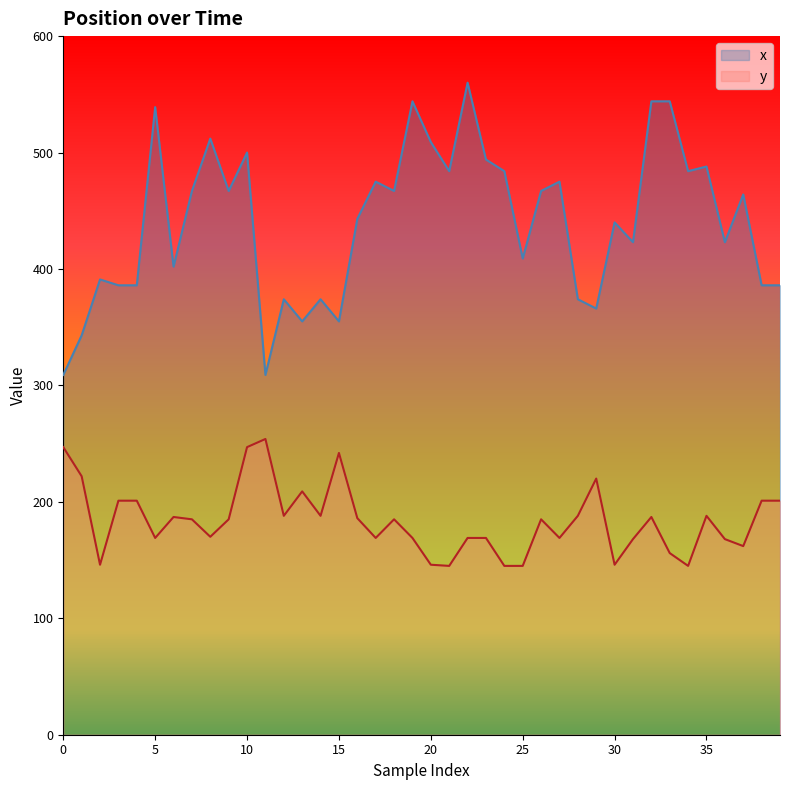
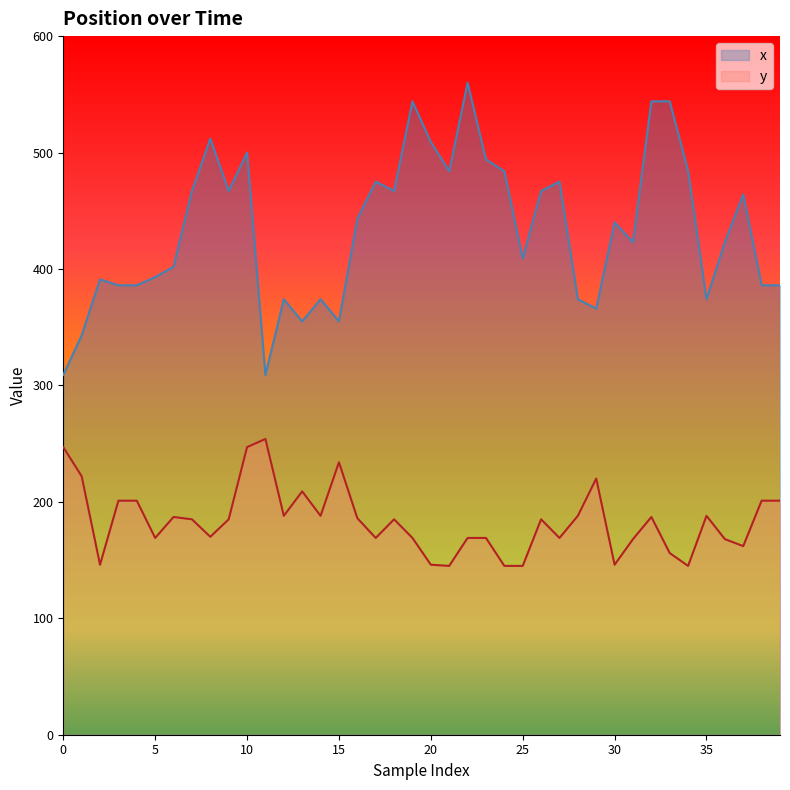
x, 5: 539 -> 393
y, 15: 242 -> 234
x, 35: 488 -> 374
